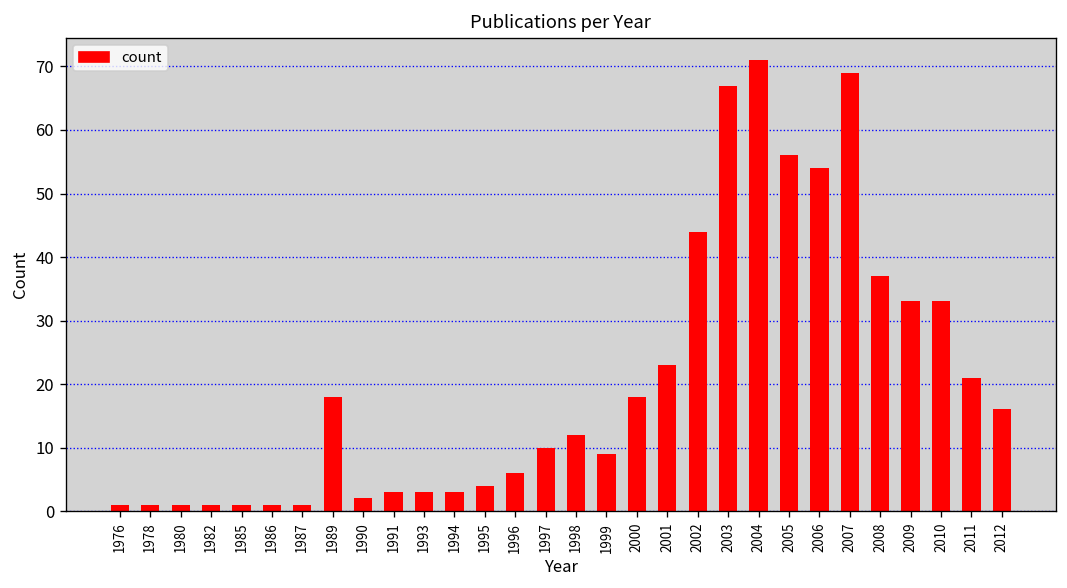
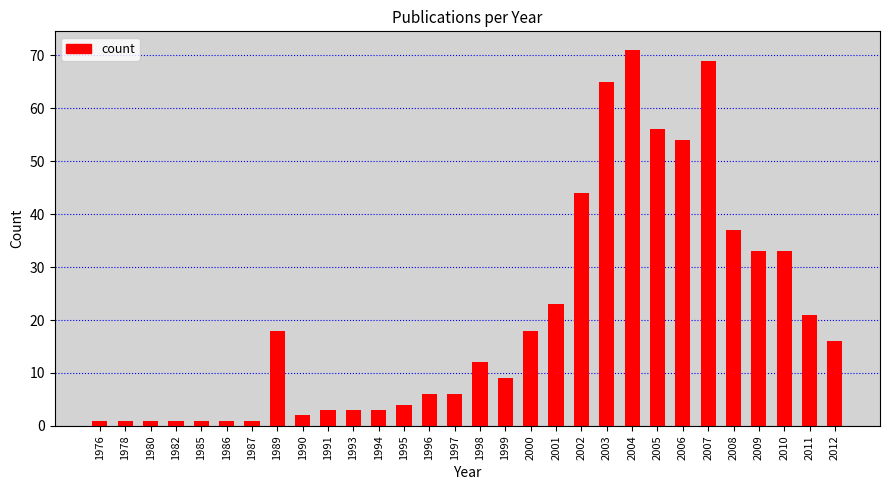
1997: 10 -> 6
2003: 67 -> 65
